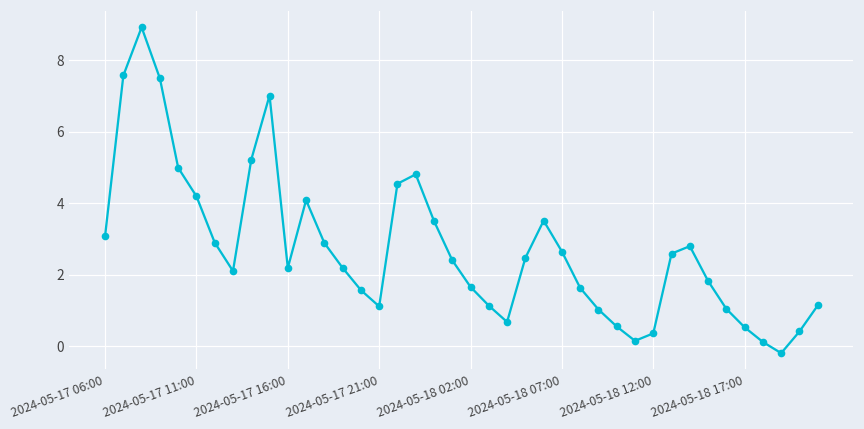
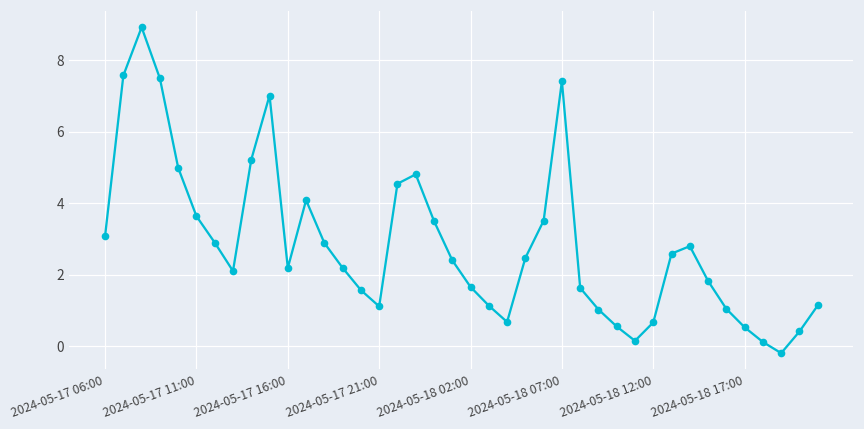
2024-05-17 11:00: 4.2 -> 3.6
2024-05-18 07:00: 2.6 -> 7.4
2024-05-18 12:00: 0.4 -> 0.7
